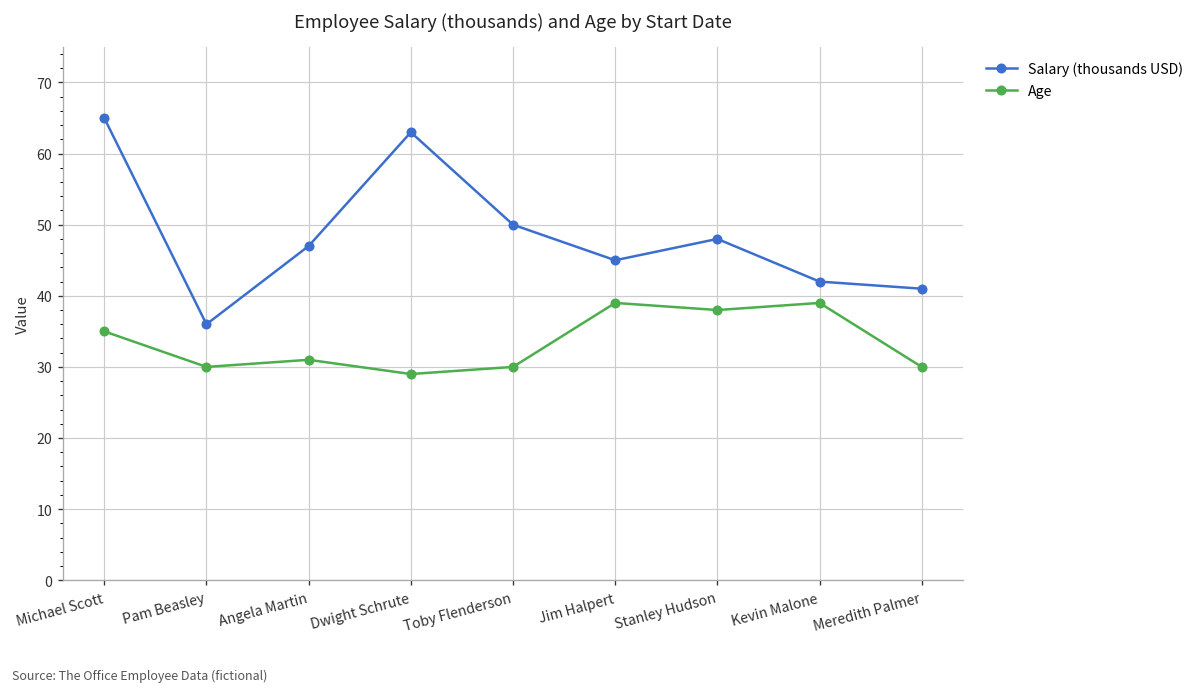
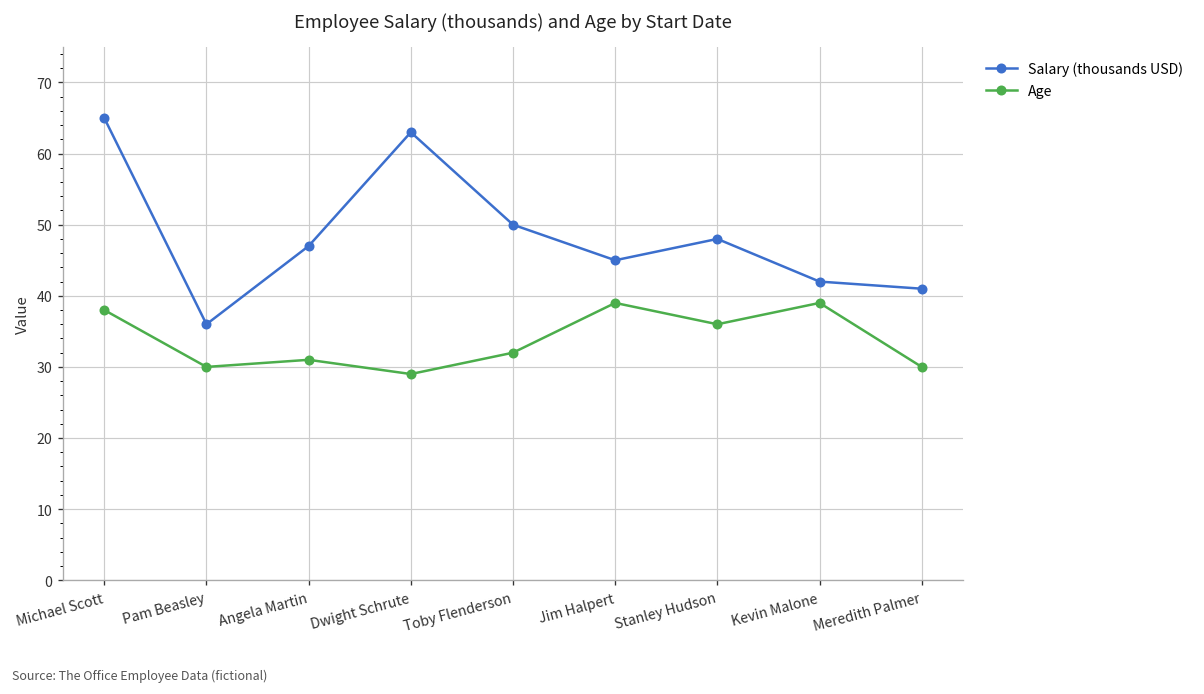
Age, Michael Scott: 35 -> 38
Age, Toby Flenderson: 30 -> 32
Age, Stanley Hudson: 38 -> 36
